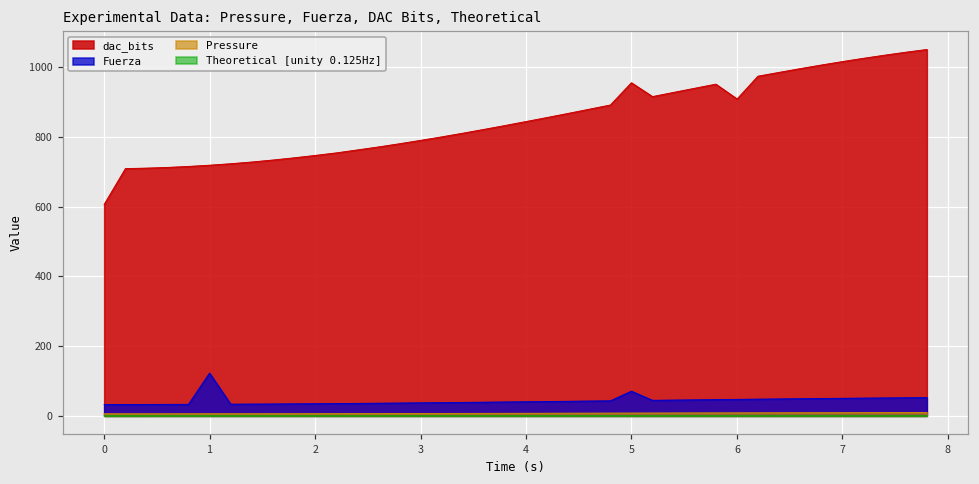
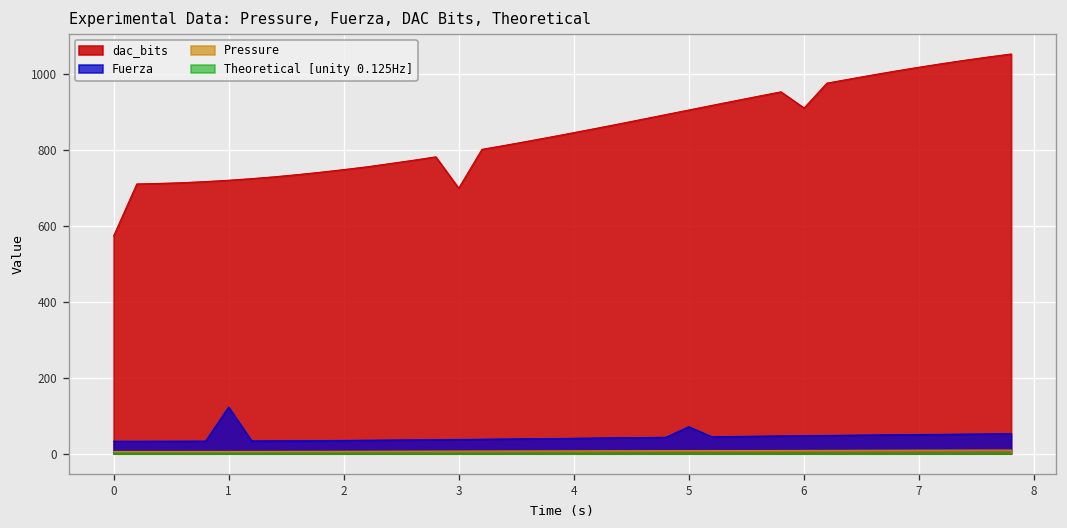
dac_bits, 0: 610 -> 570
dac_bits, 3: 790 -> 700
dac_bits, 5: 960 -> 900
